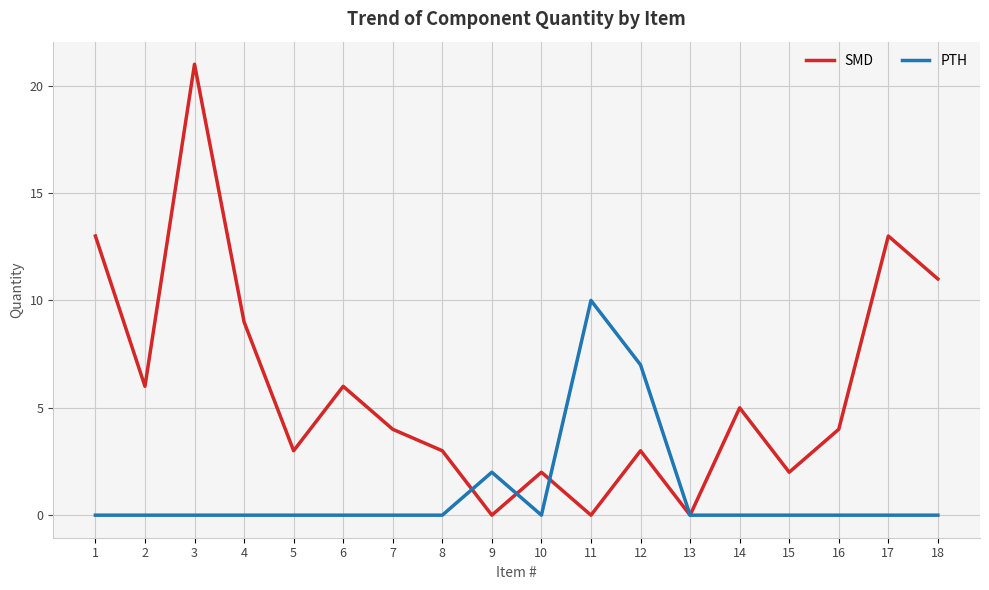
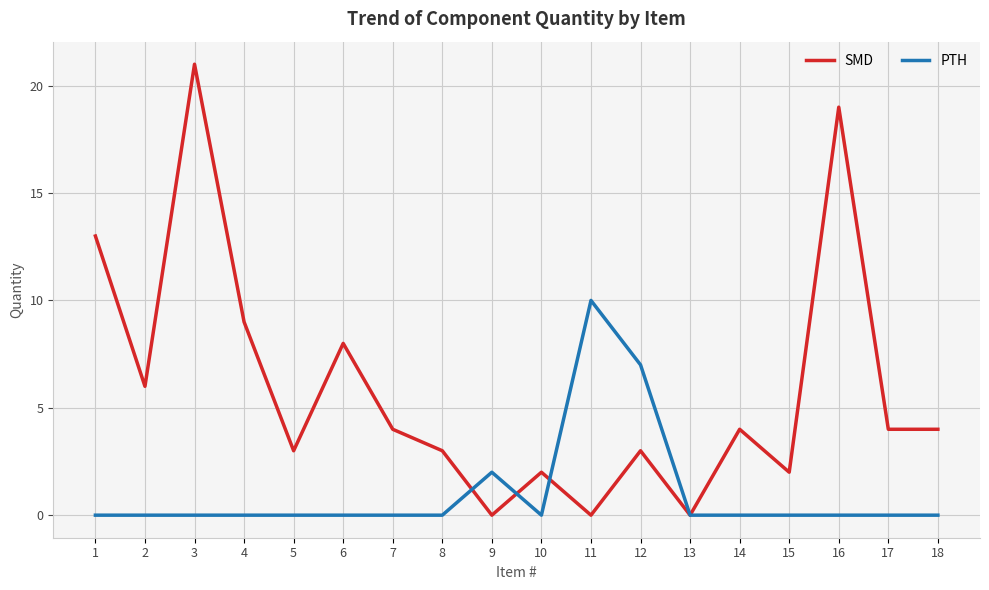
SMD, 6: 6 -> 8
SMD, 14: 5 -> 4
SMD, 16: 4 -> 19
SMD, 17: 13 -> 4
SMD, 18: 11 -> 4
